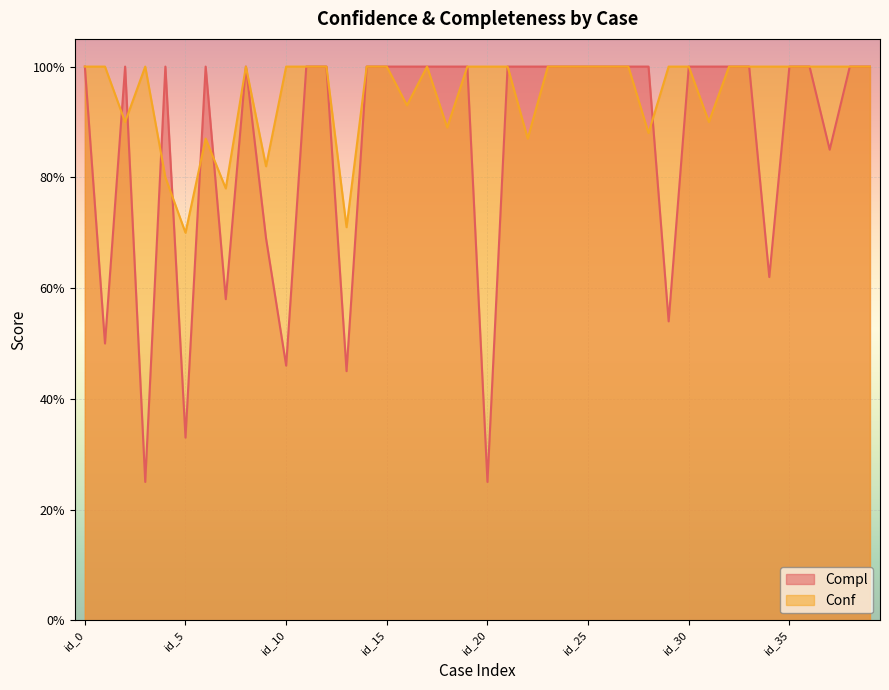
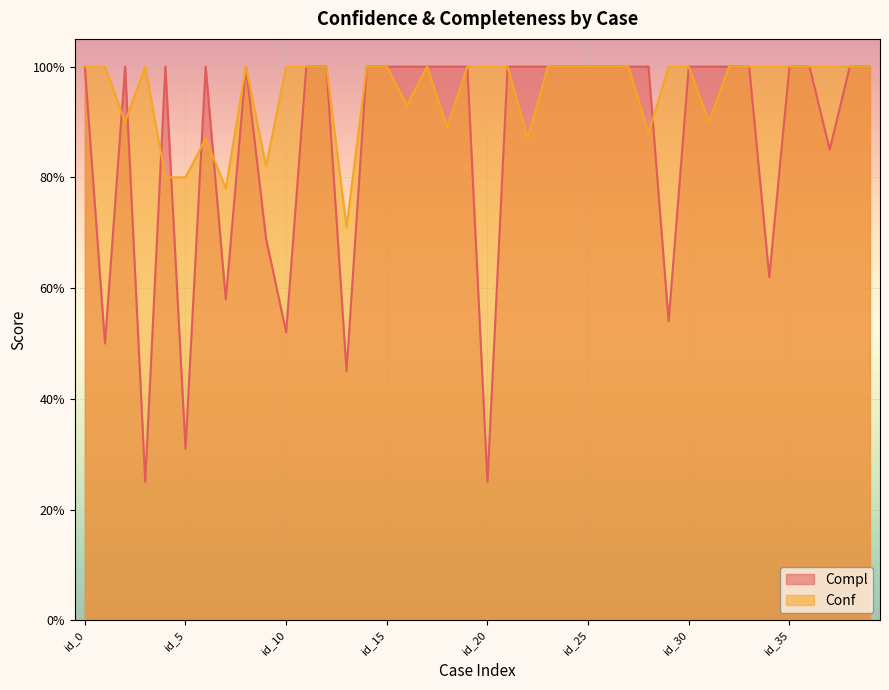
Compl, id_5: 33% -> 31%
Conf, id_5: 70% -> 80%
Compl, id_10: 46% -> 52%
